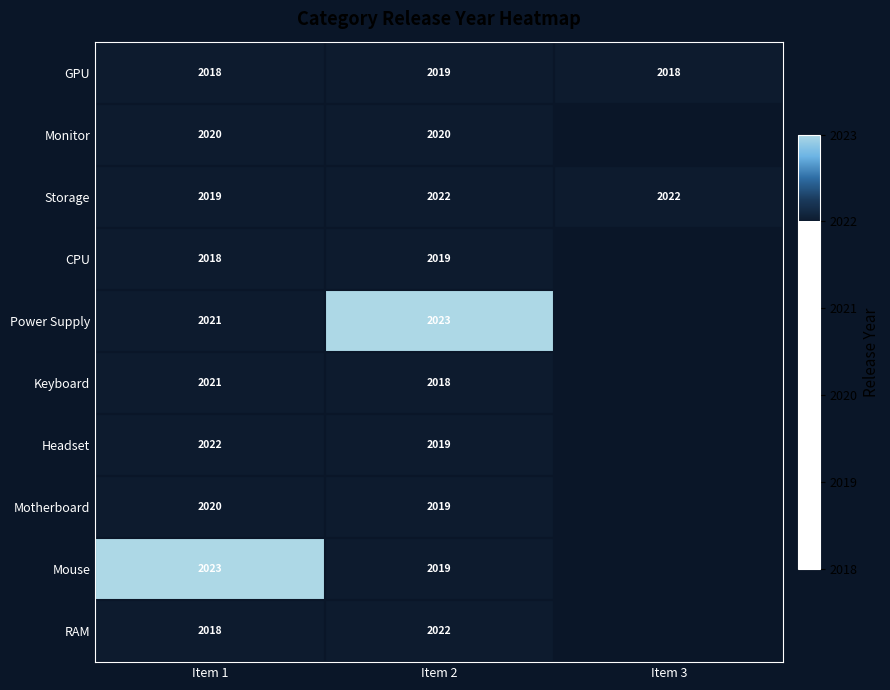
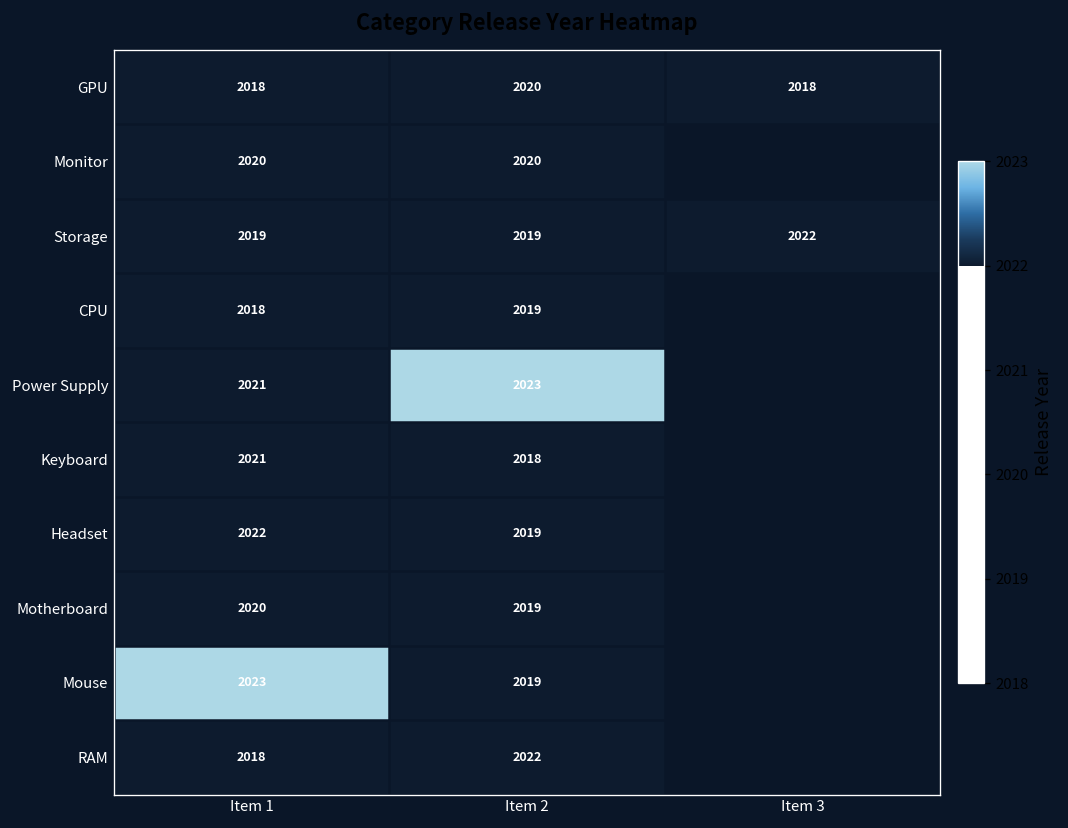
GPU, Item 2: 2019 -> 2020
Storage, Item 2: 2022 -> 2019
